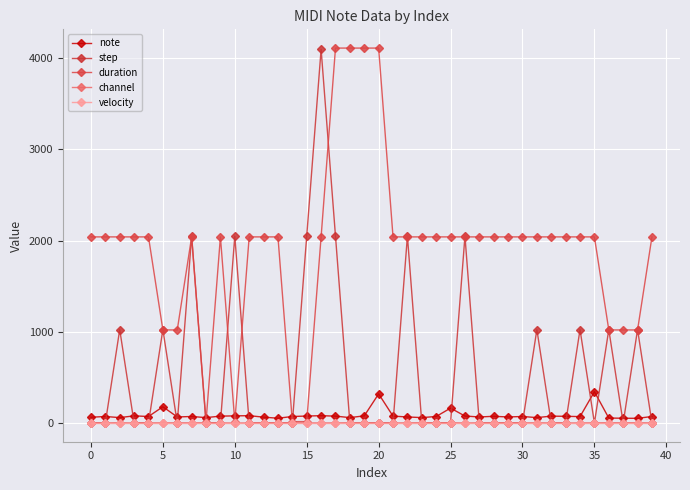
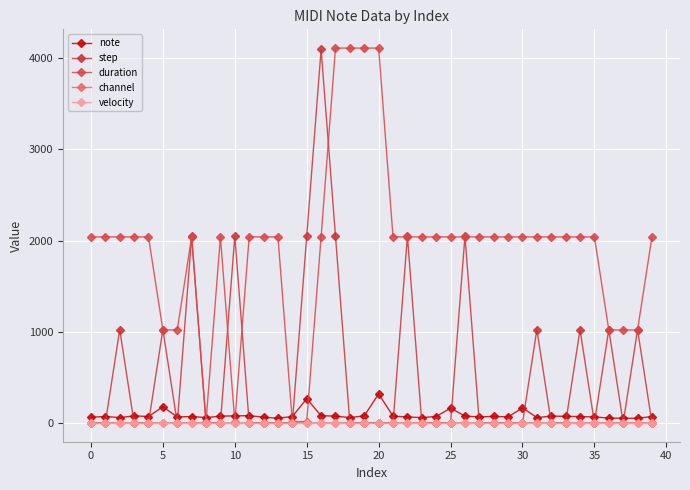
note, 15: 100 -> 300
note, 30: 100 -> 200
note, 35: 300 -> 100
